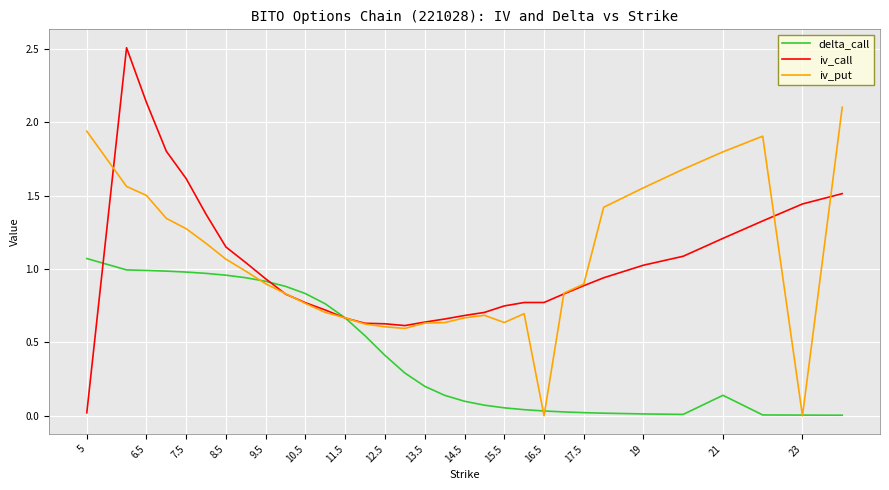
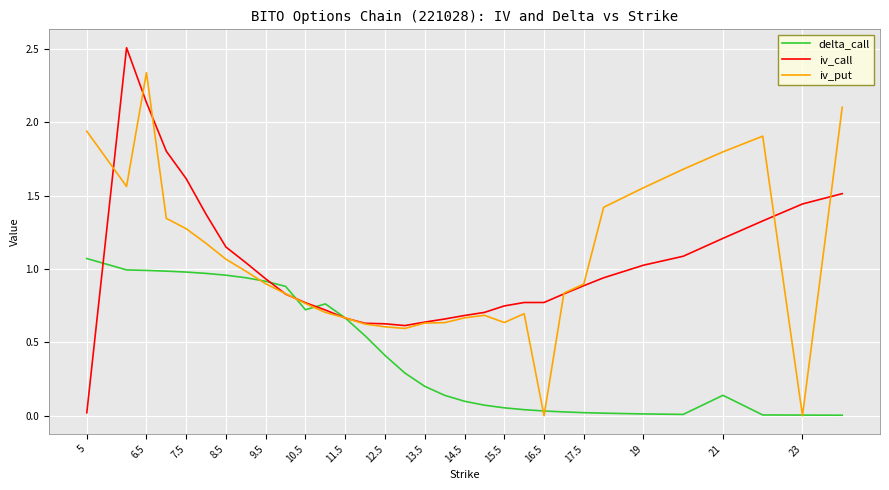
iv_put, 6.5: 1.50 -> 2.34
delta_call, 10.5: 0.83 -> 0.72
